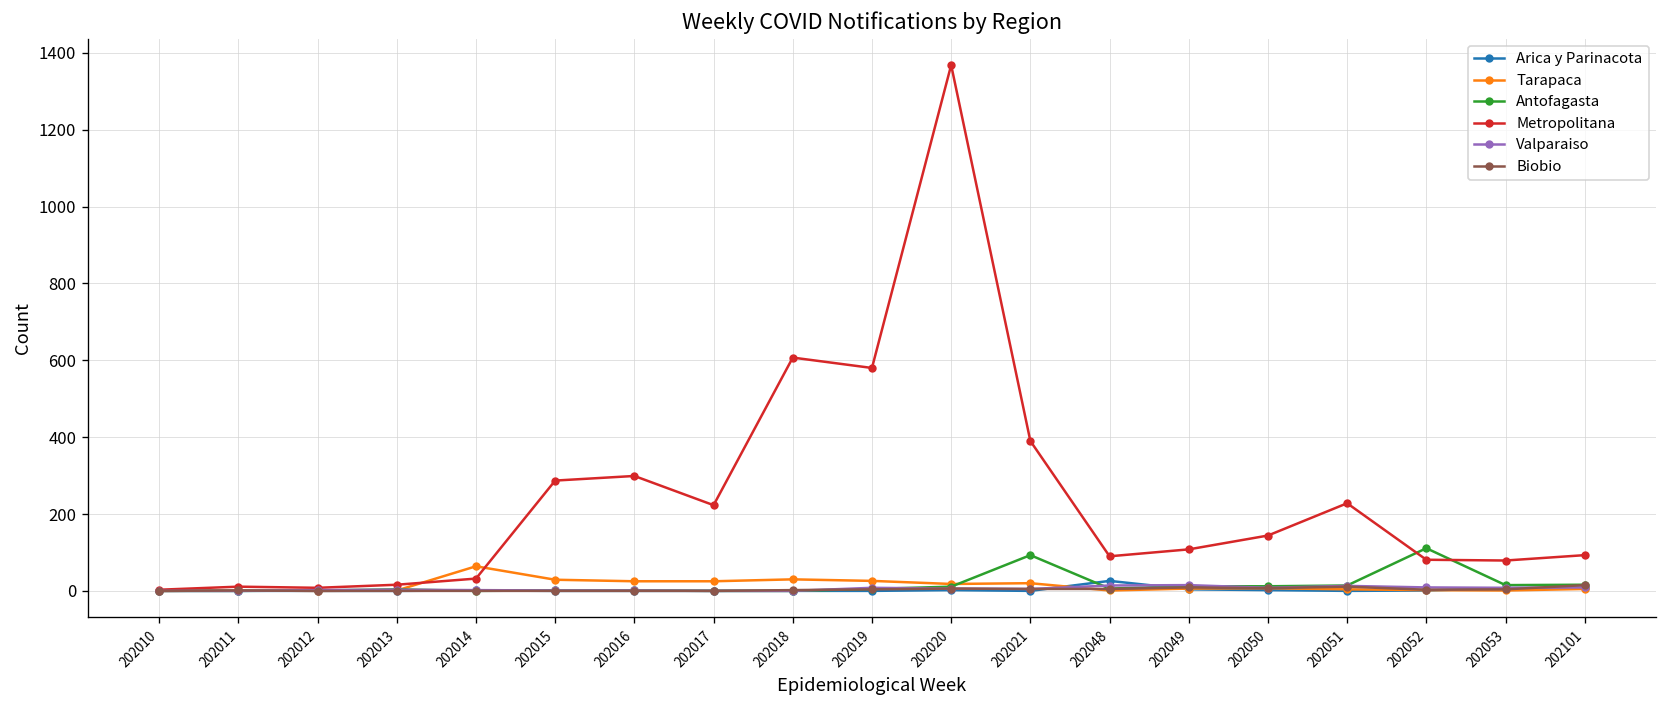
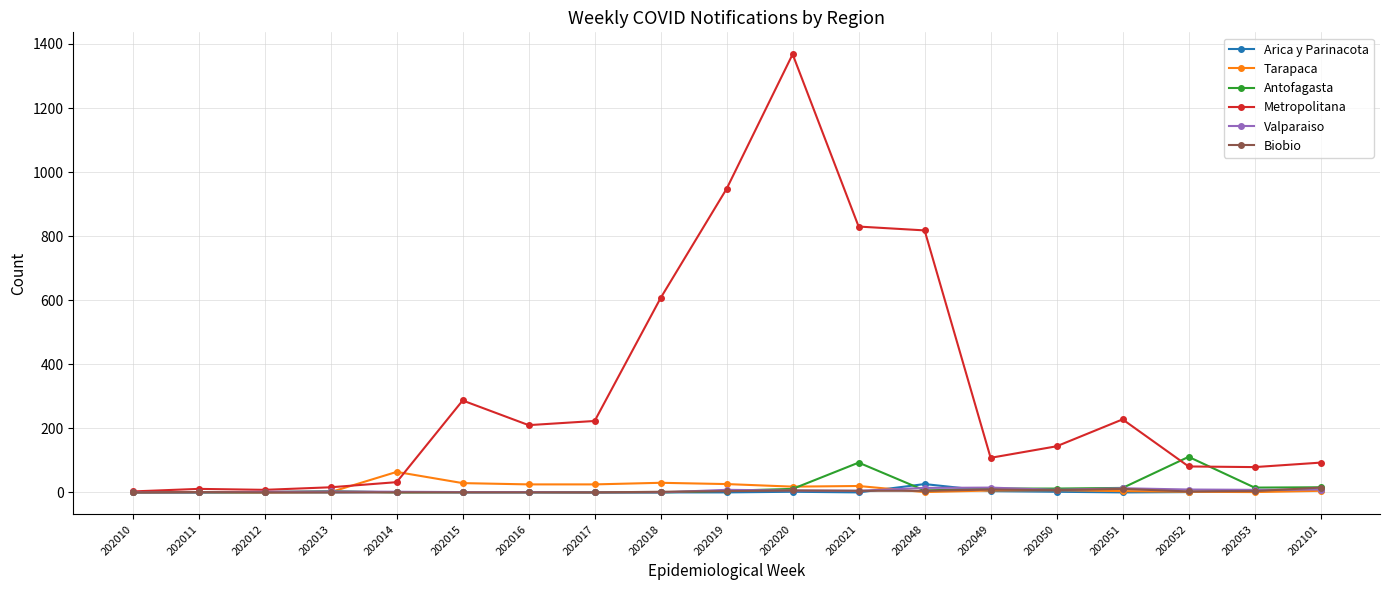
Metropolitana, 202016: 300 -> 210
Metropolitana, 202019: 580 -> 950
Metropolitana, 202021: 390 -> 830
Metropolitana, 202048: 90 -> 820
